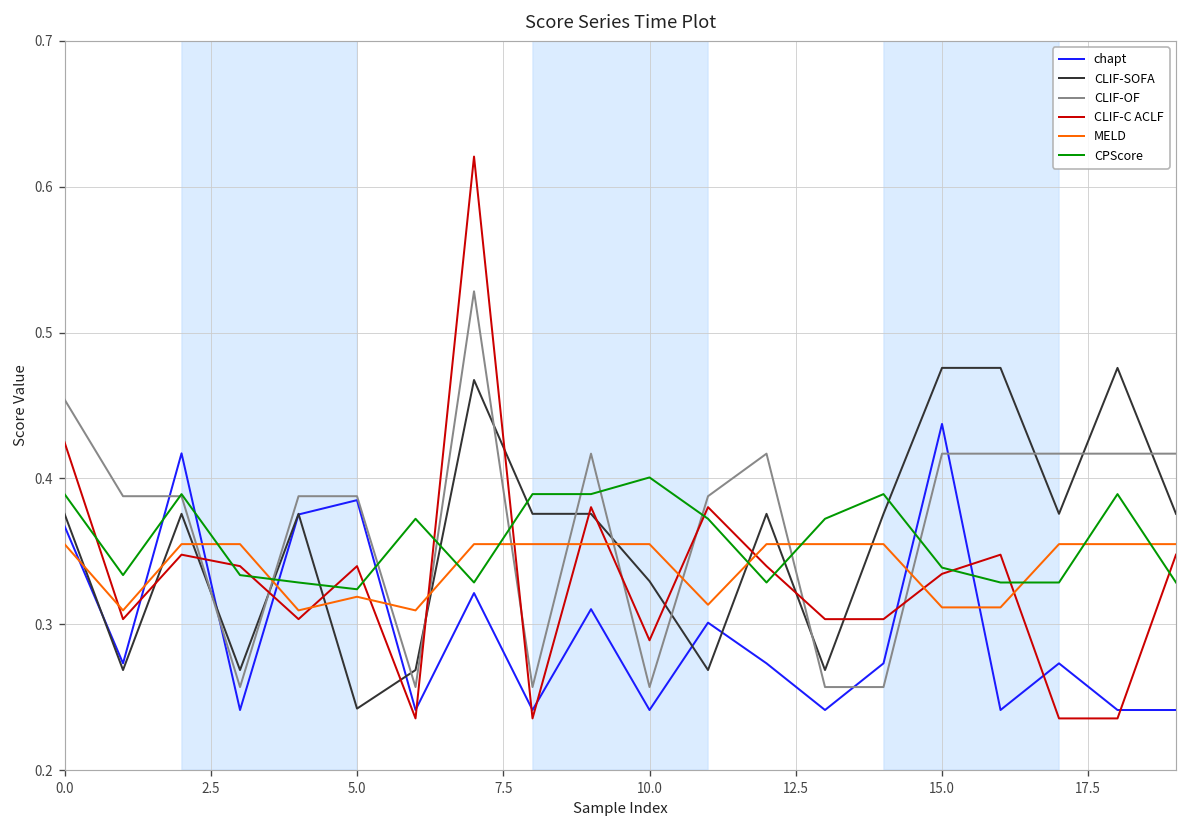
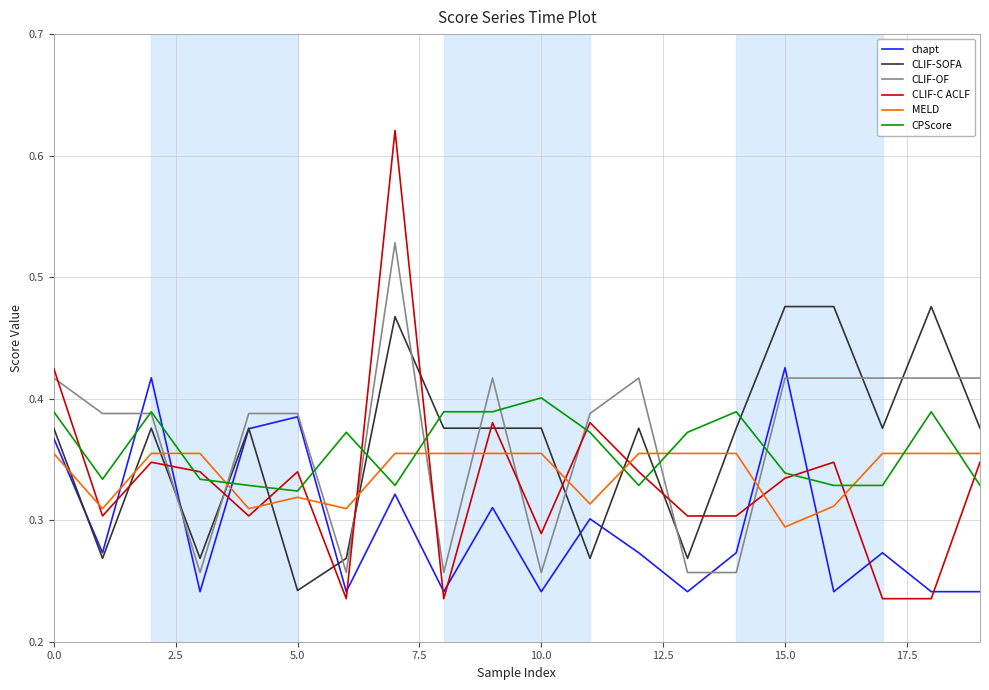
CLIF-OF, 0.0: 0.454 -> 0.417
CLIF-SOFA, 10.0: 0.330 -> 0.376
chapt, 15.0: 0.437 -> 0.425
MELD, 15.0: 0.312 -> 0.294
